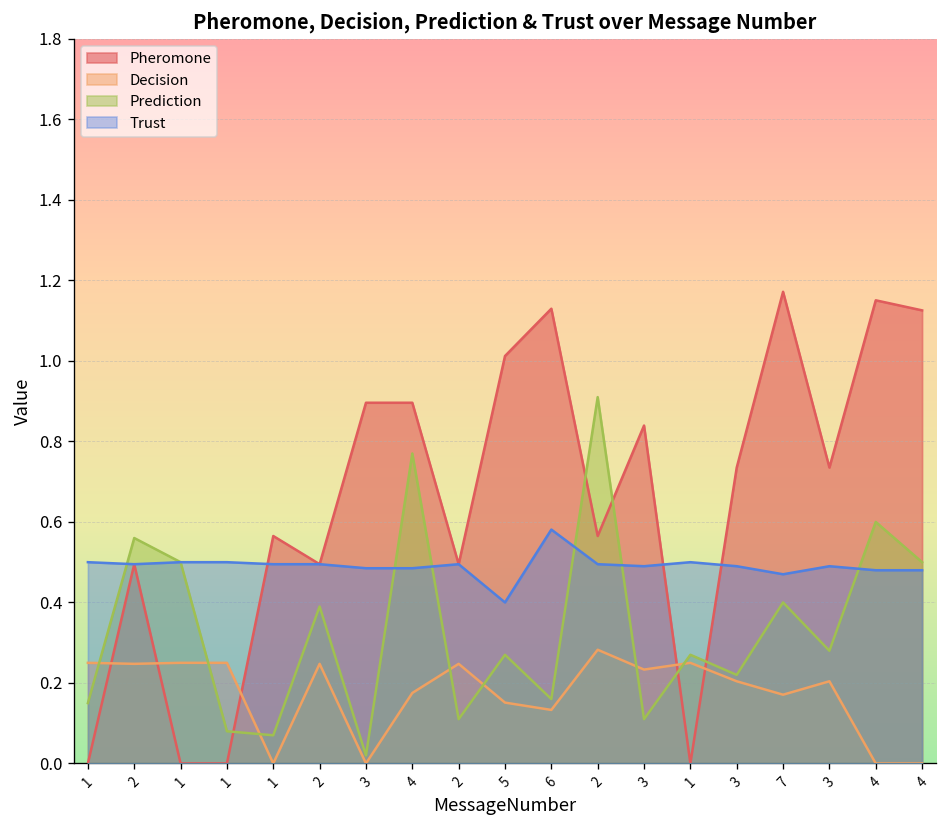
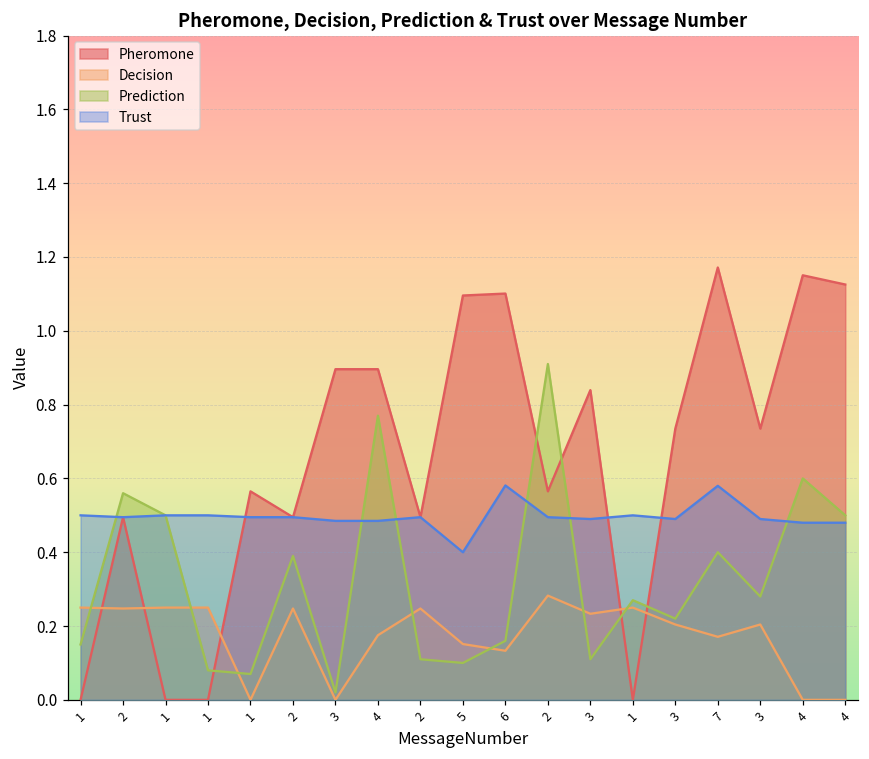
Pheromone, 5: 1.01 -> 1.10
Prediction, 5: 0.27 -> 0.10
Pheromone, 6: 1.13 -> 1.10
Trust, 7: 0.47 -> 0.58
